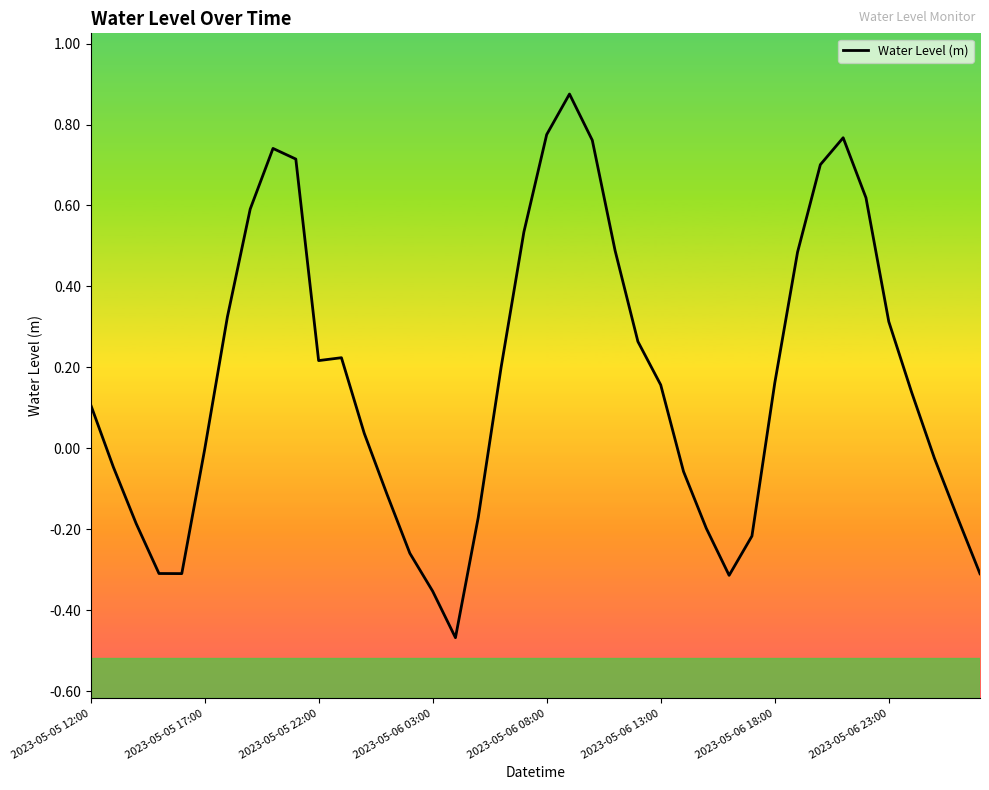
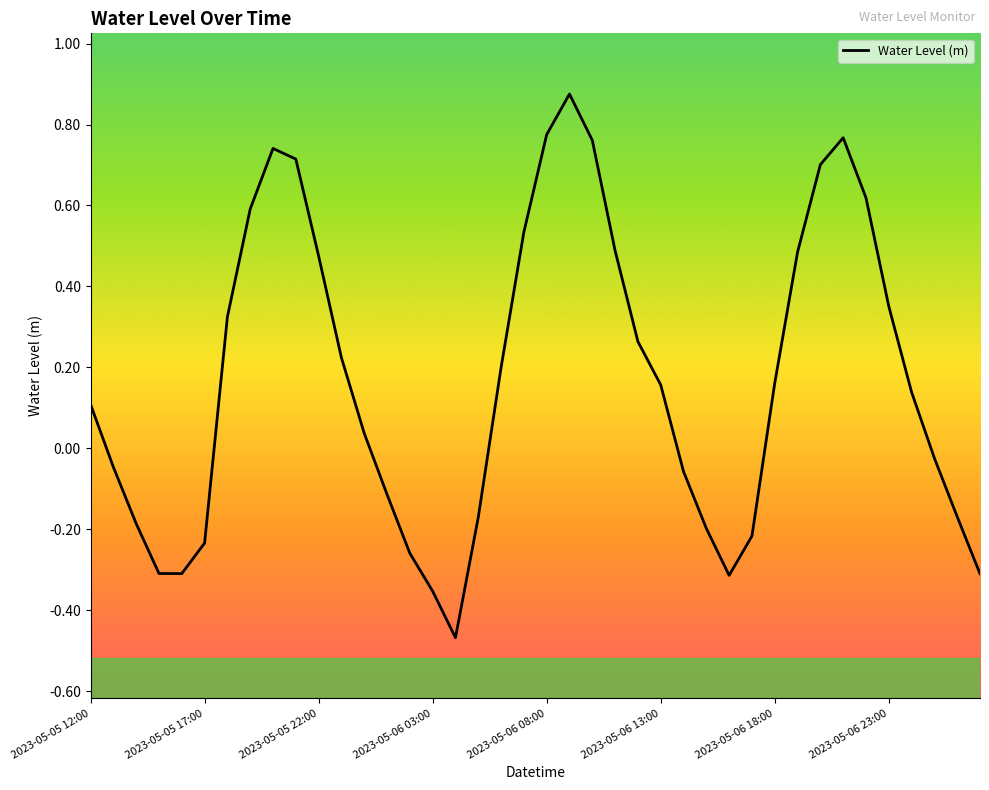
2023-05-05 17:00: 0.00 -> -0.23
2023-05-05 22:00: 0.22 -> 0.48
2023-05-06 23:00: 0.31 -> 0.35
